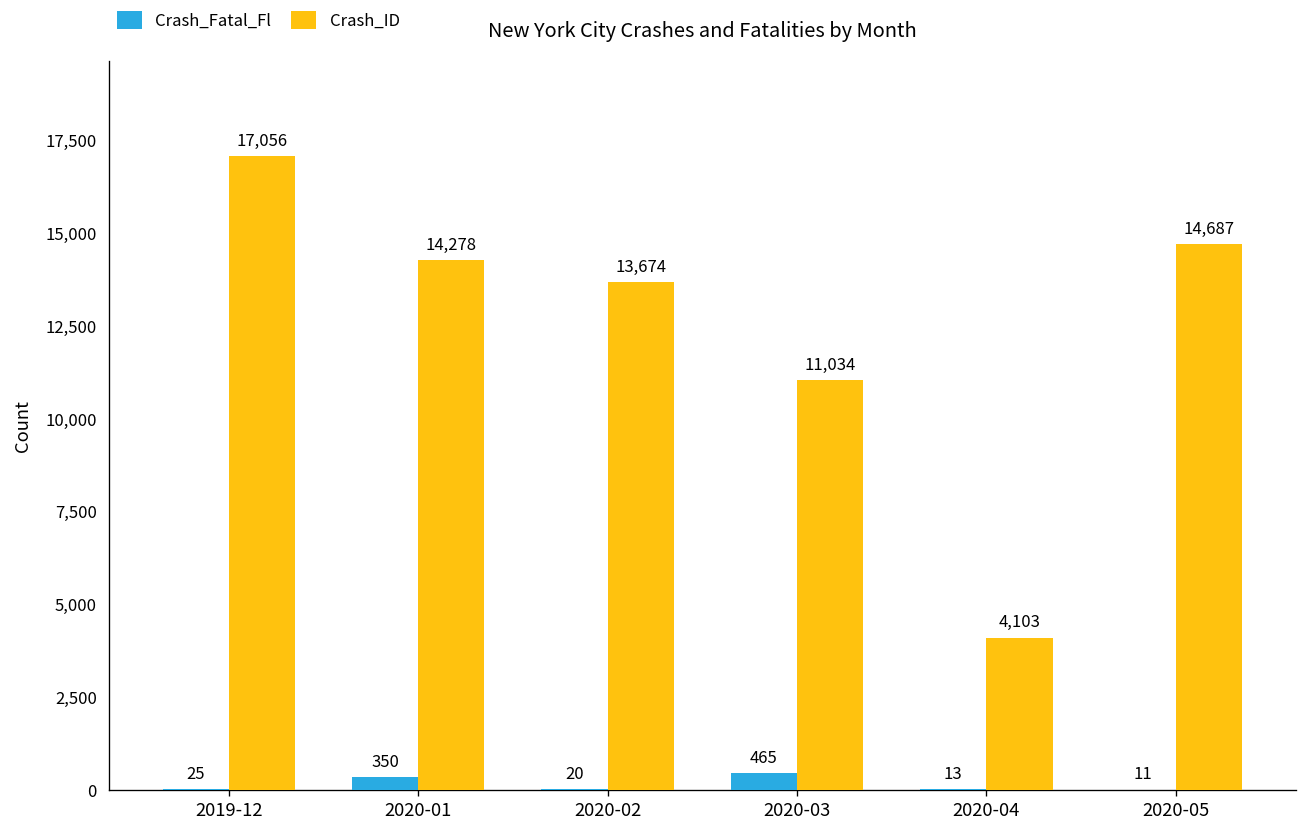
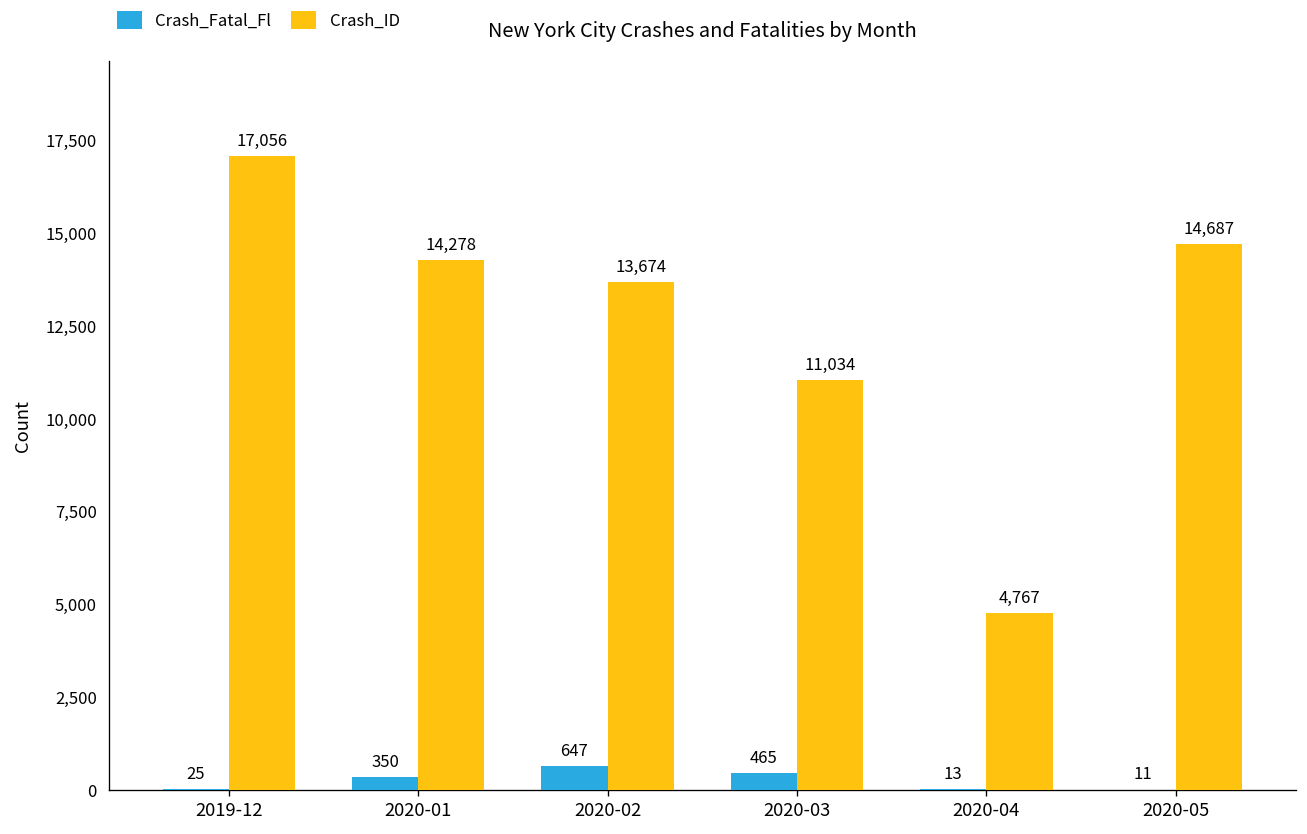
Crash_Fatal_Fl, 2020-02: 20 -> 647
Crash_ID, 2020-04: 4,103 -> 4,767
